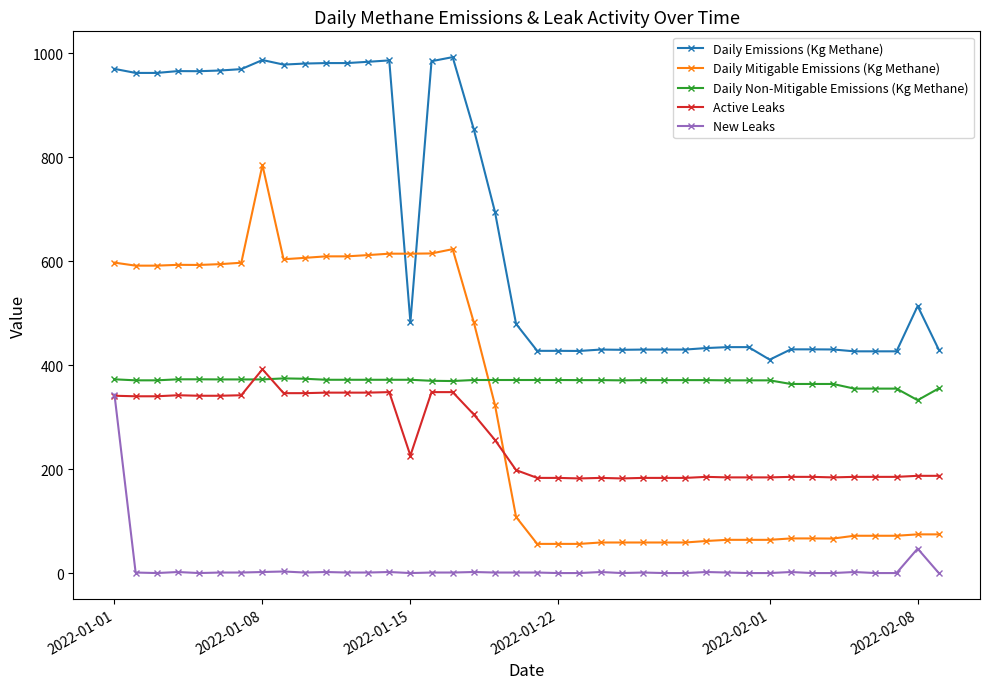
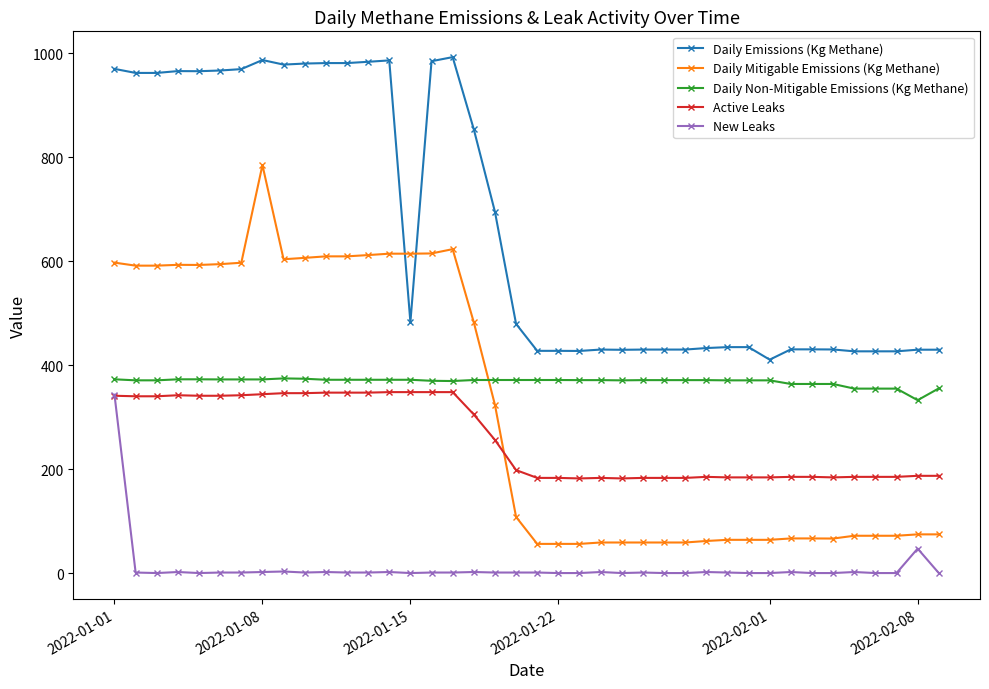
Active Leaks, 2022-01-08: 390 -> 340
Active Leaks, 2022-01-15: 230 -> 350
Daily Emissions (Kg Methane), 2022-02-08: 510 -> 430
